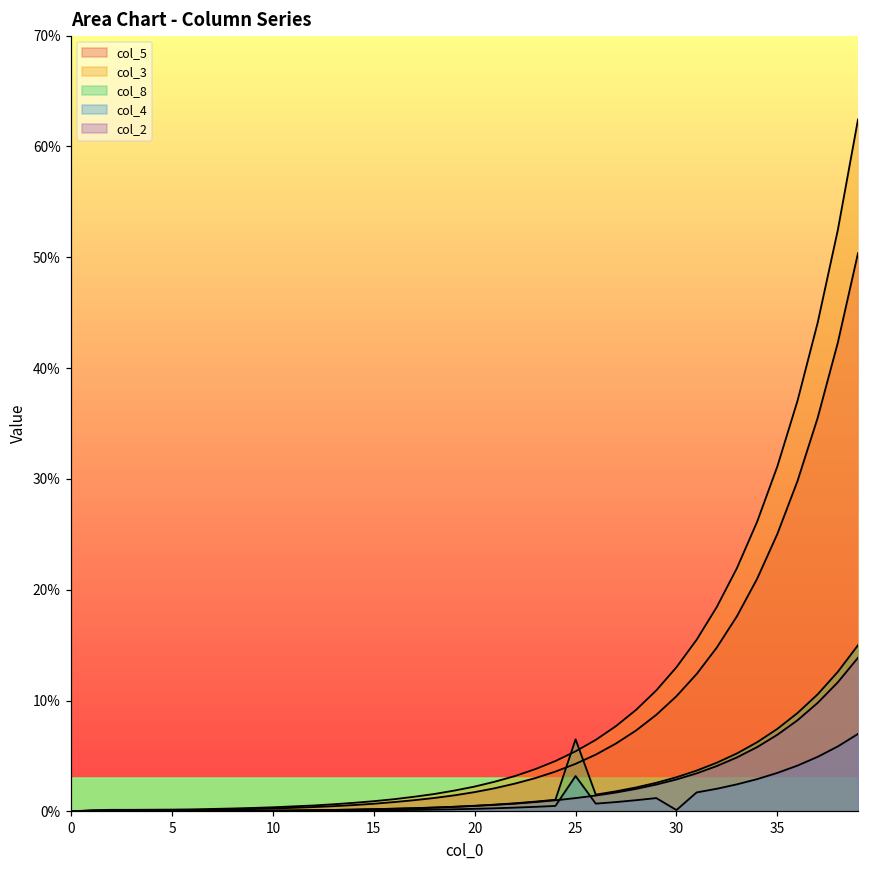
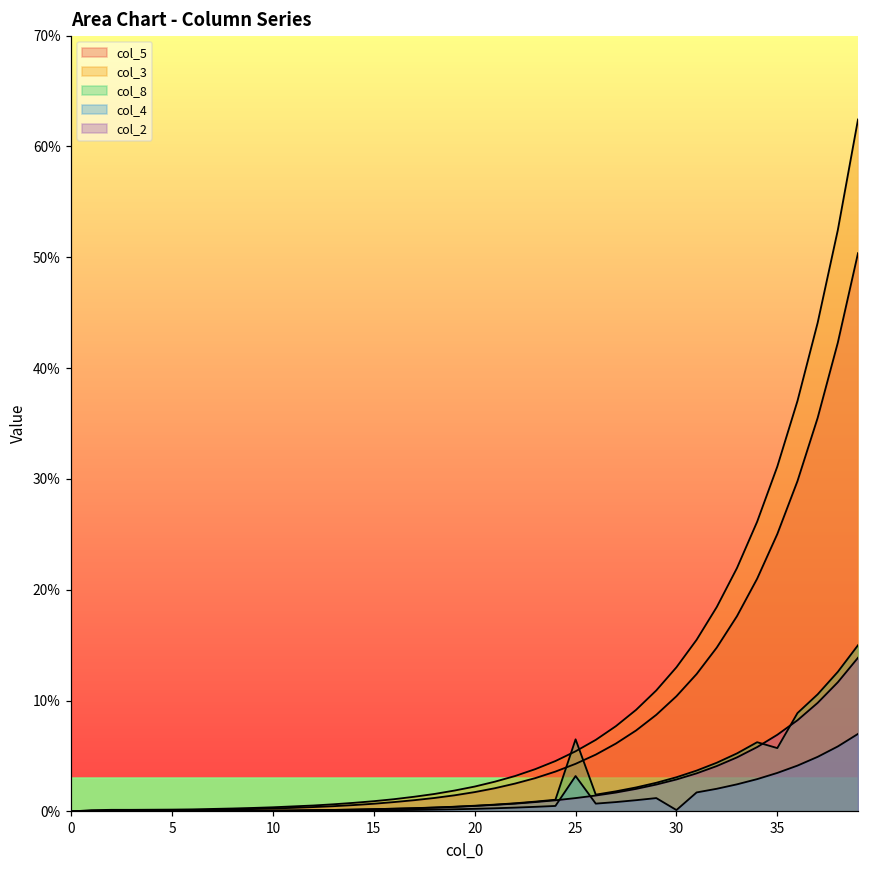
col_8, 35: 7.5% -> 5.7%
